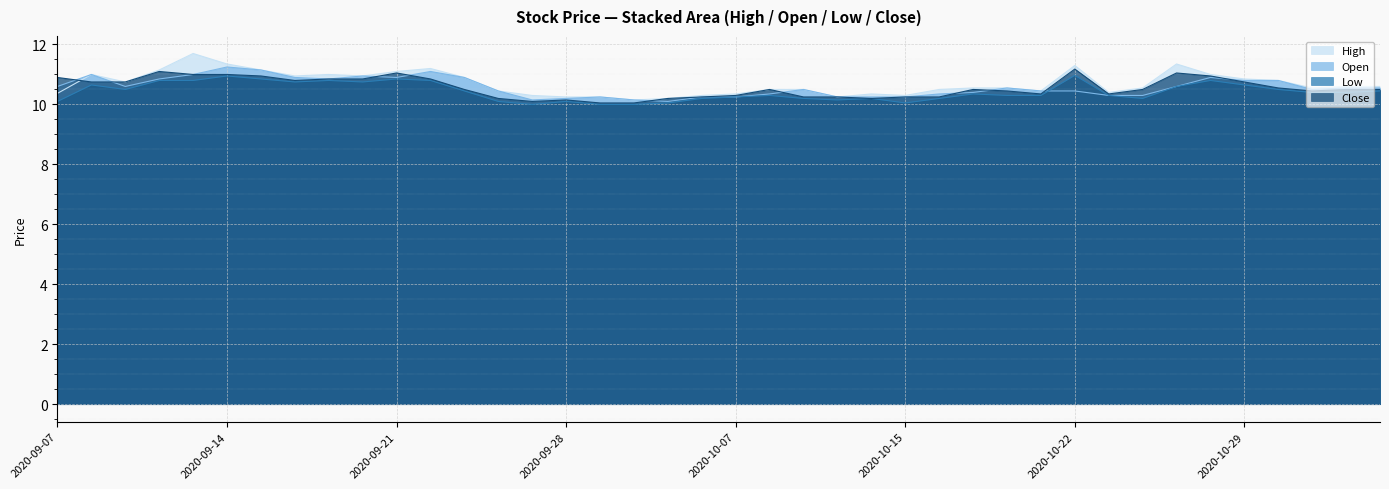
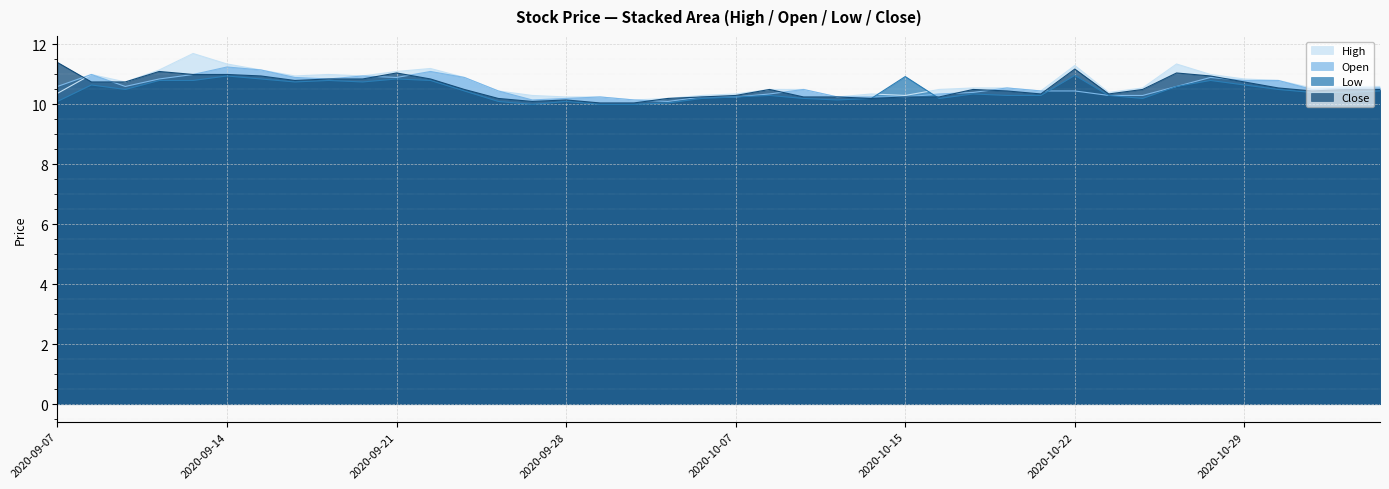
Close, 2020-09-07: 10.9 -> 11.4
Low, 2020-10-15: 10.1 -> 10.9
